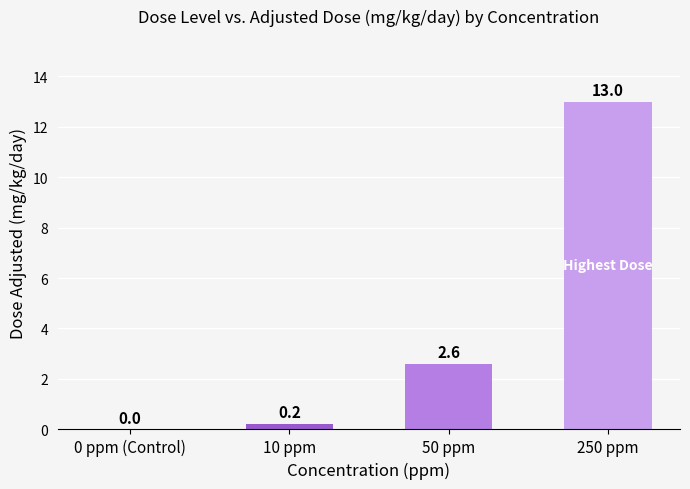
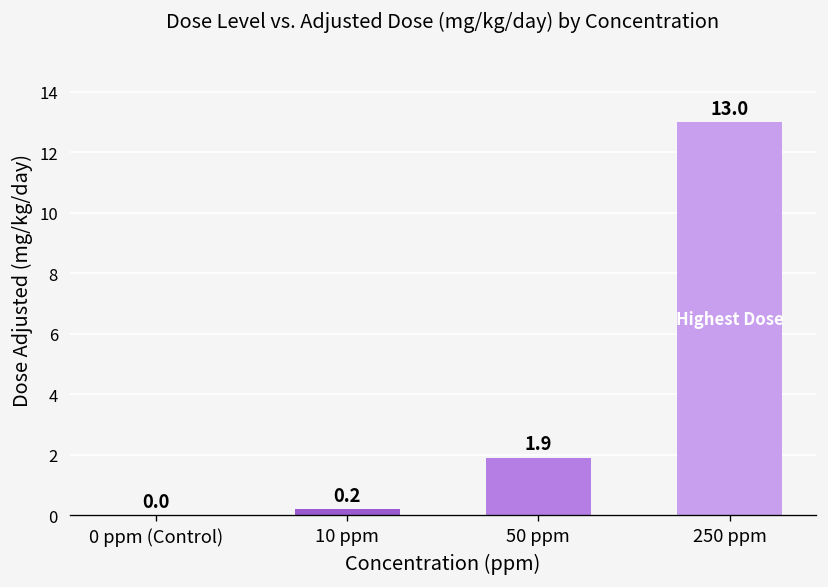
50 ppm: 2.6 -> 1.9
